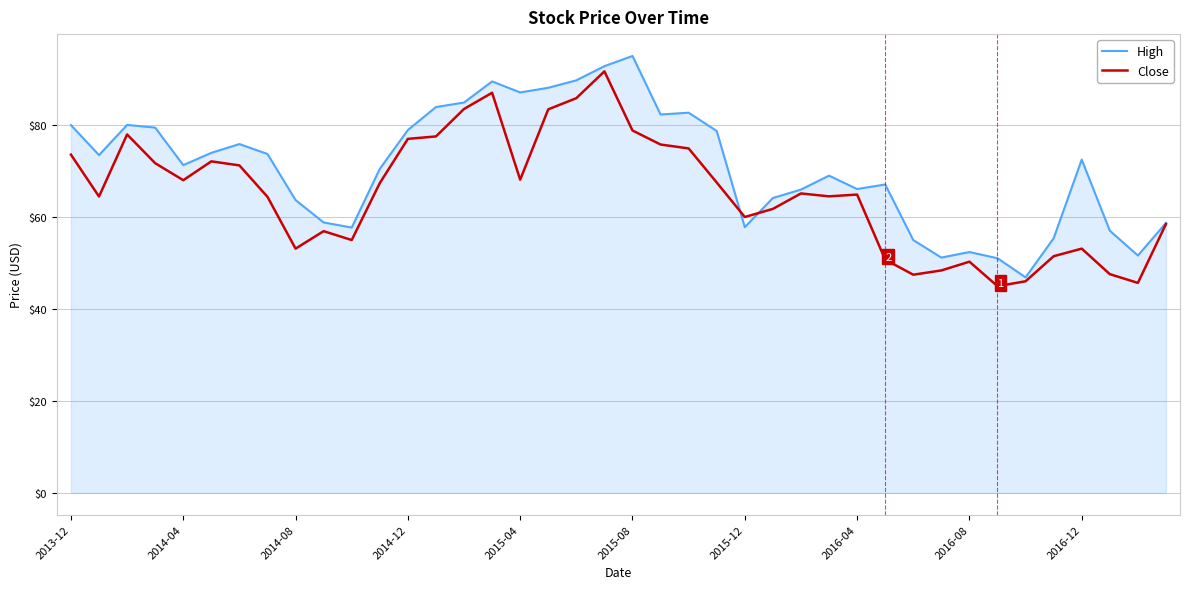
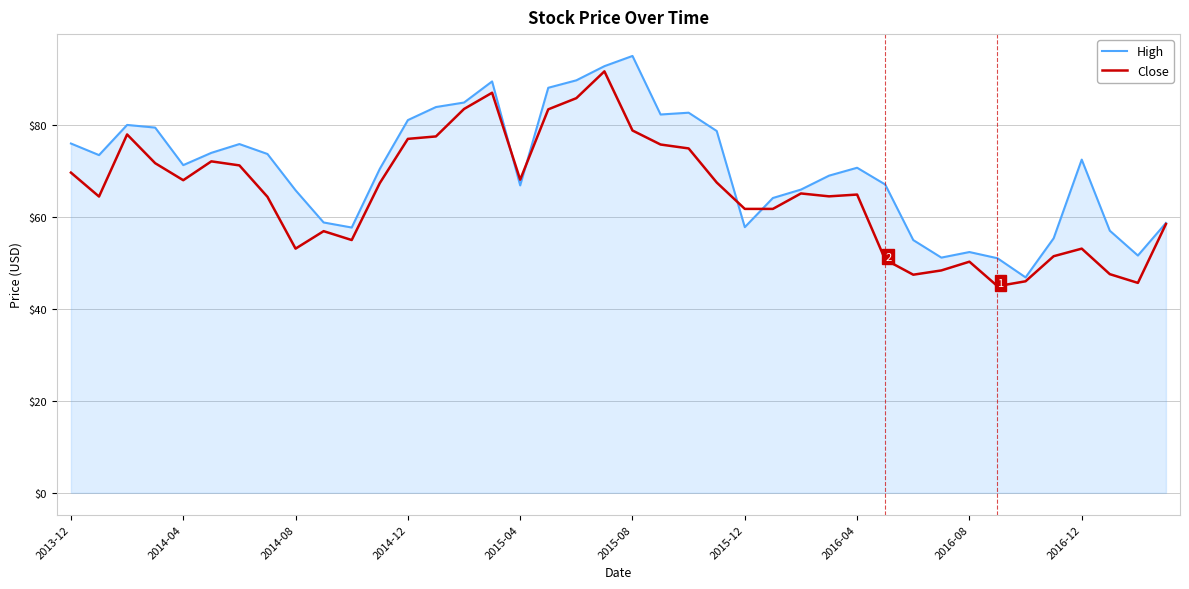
High, 2013-12: $80 -> $76
Close, 2013-12: $74 -> $70
High, 2014-08: $64 -> $66
High, 2014-12: $79 -> $81
High, 2015-04: $87 -> $67
Close, 2015-12: $60 -> $62
High, 2016-04: $66 -> $71
